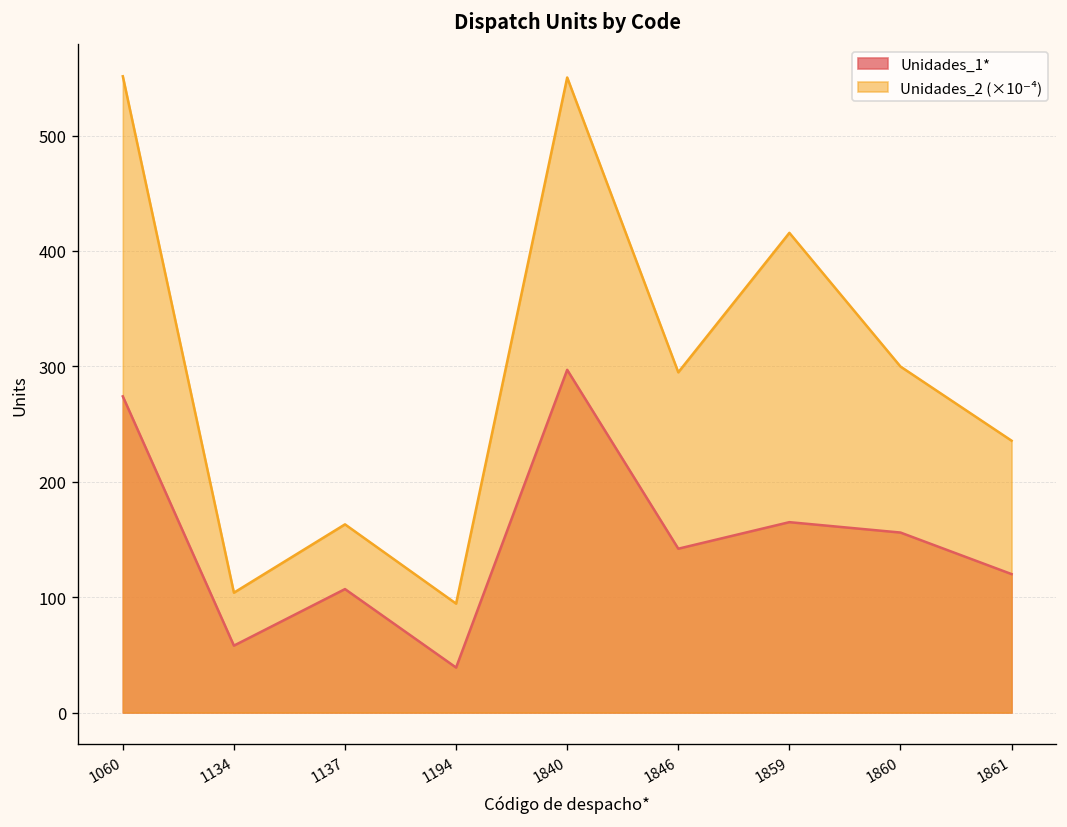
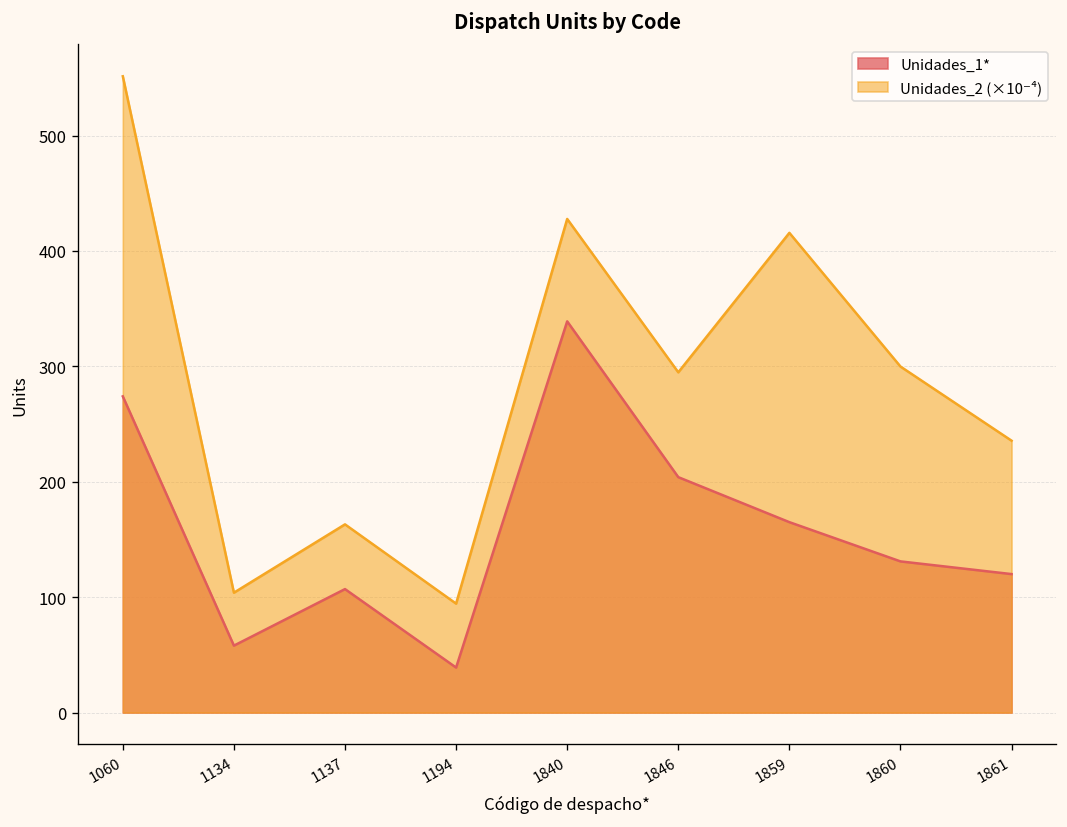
Unidades_1*, 1840: 300 -> 340
Unidades_2 (×10⁻⁴), 1840: 550 -> 430
Unidades_1*, 1846: 140 -> 200
Unidades_1*, 1860: 160 -> 130
